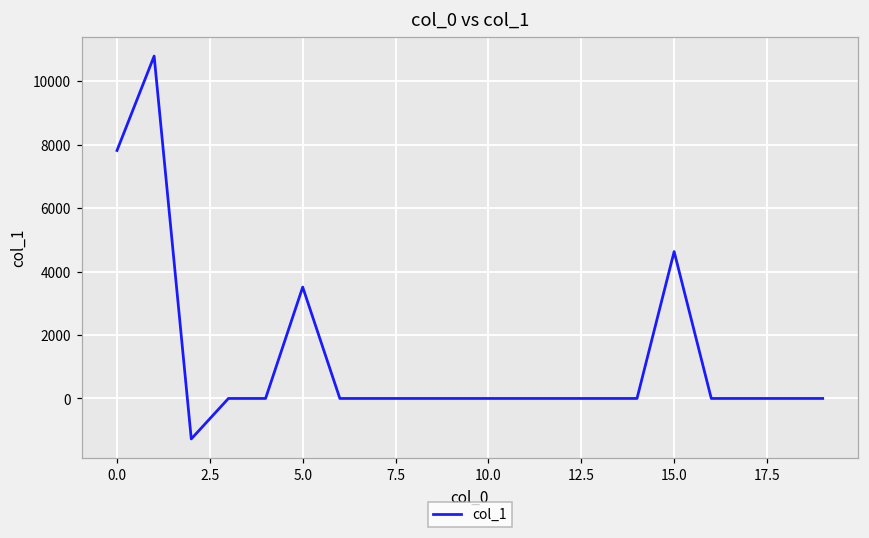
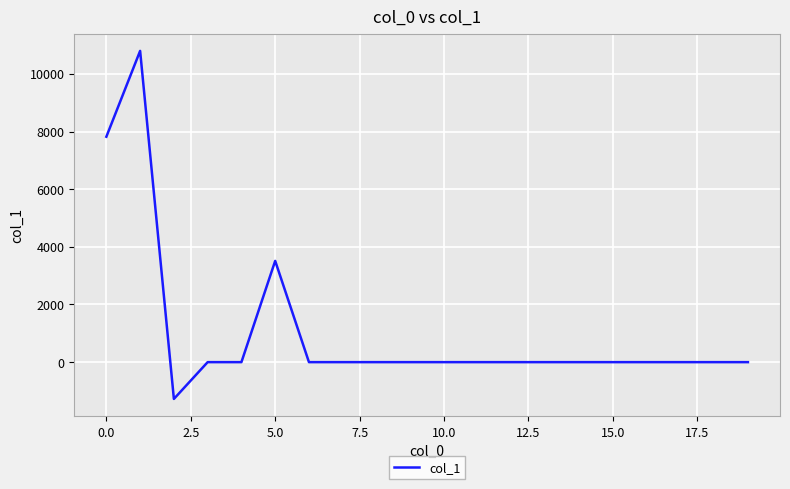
15.0: 4600 -> 0
